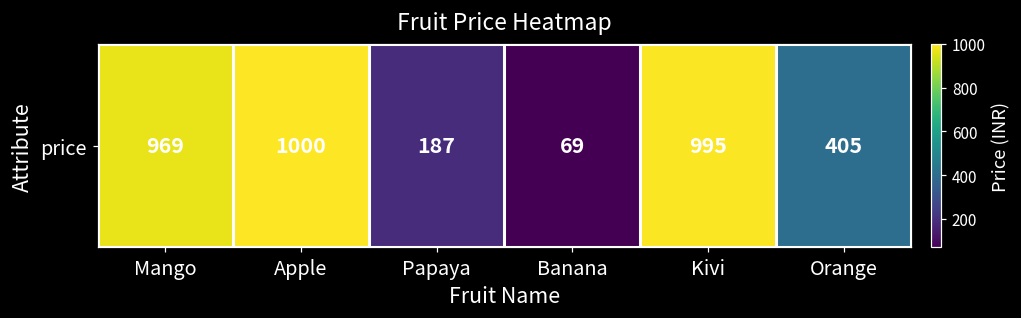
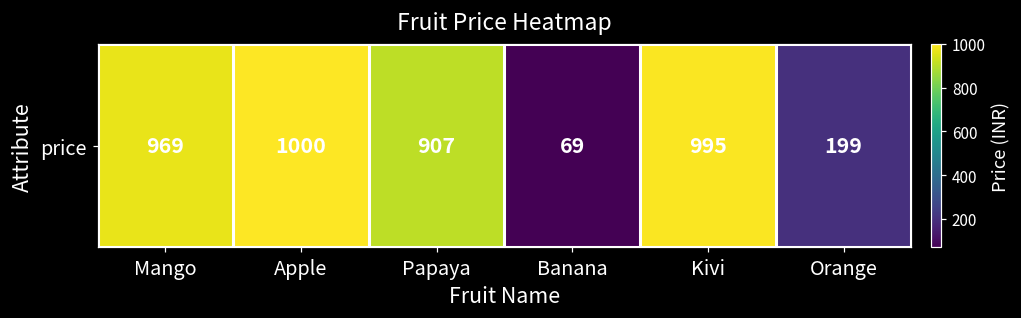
price, Papaya: 187 -> 907
price, Orange: 405 -> 199
